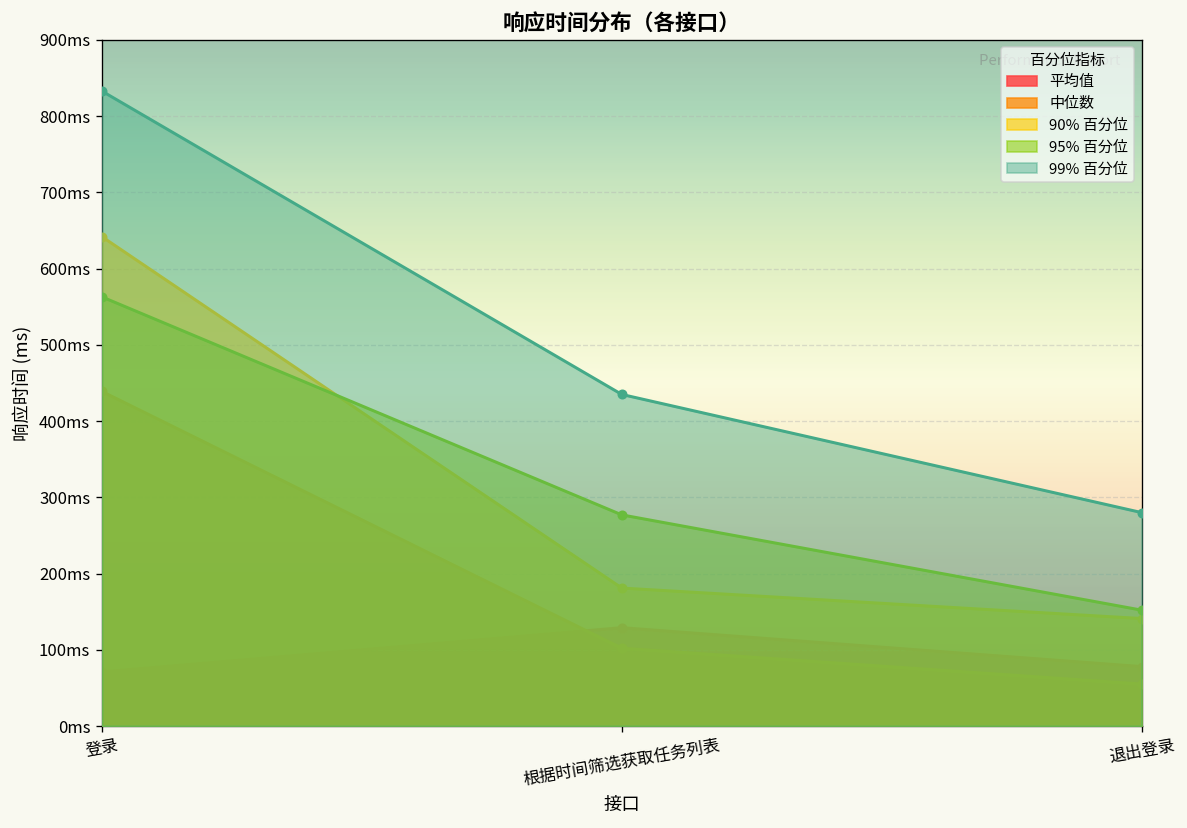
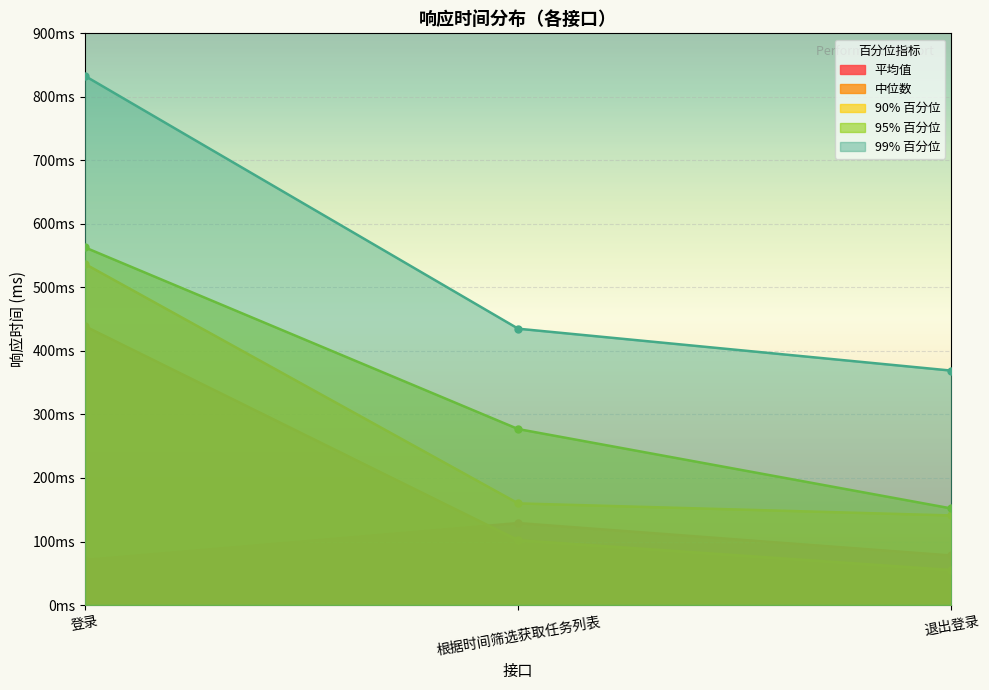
90% 百分位, 登录: 640ms -> 540ms
90% 百分位, 根据时间筛选获取任务列表: 180ms -> 160ms
99% 百分位, 退出登录: 280ms -> 370ms
